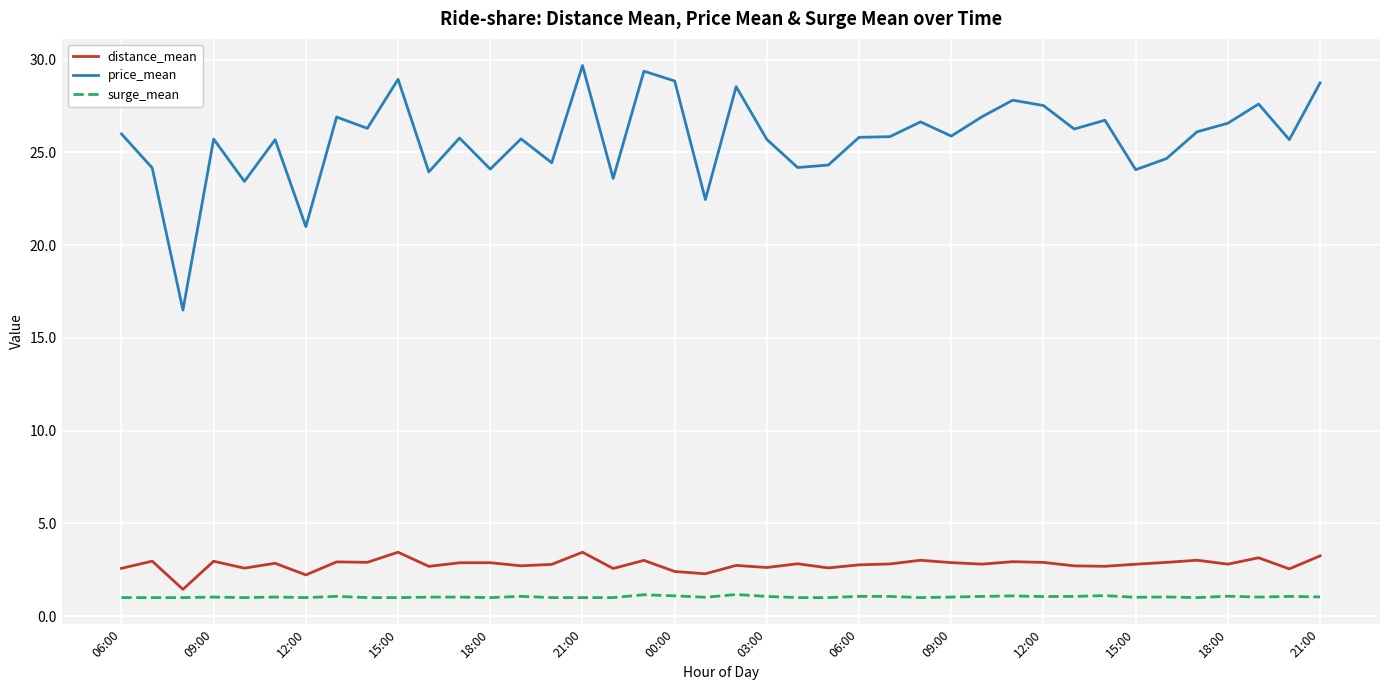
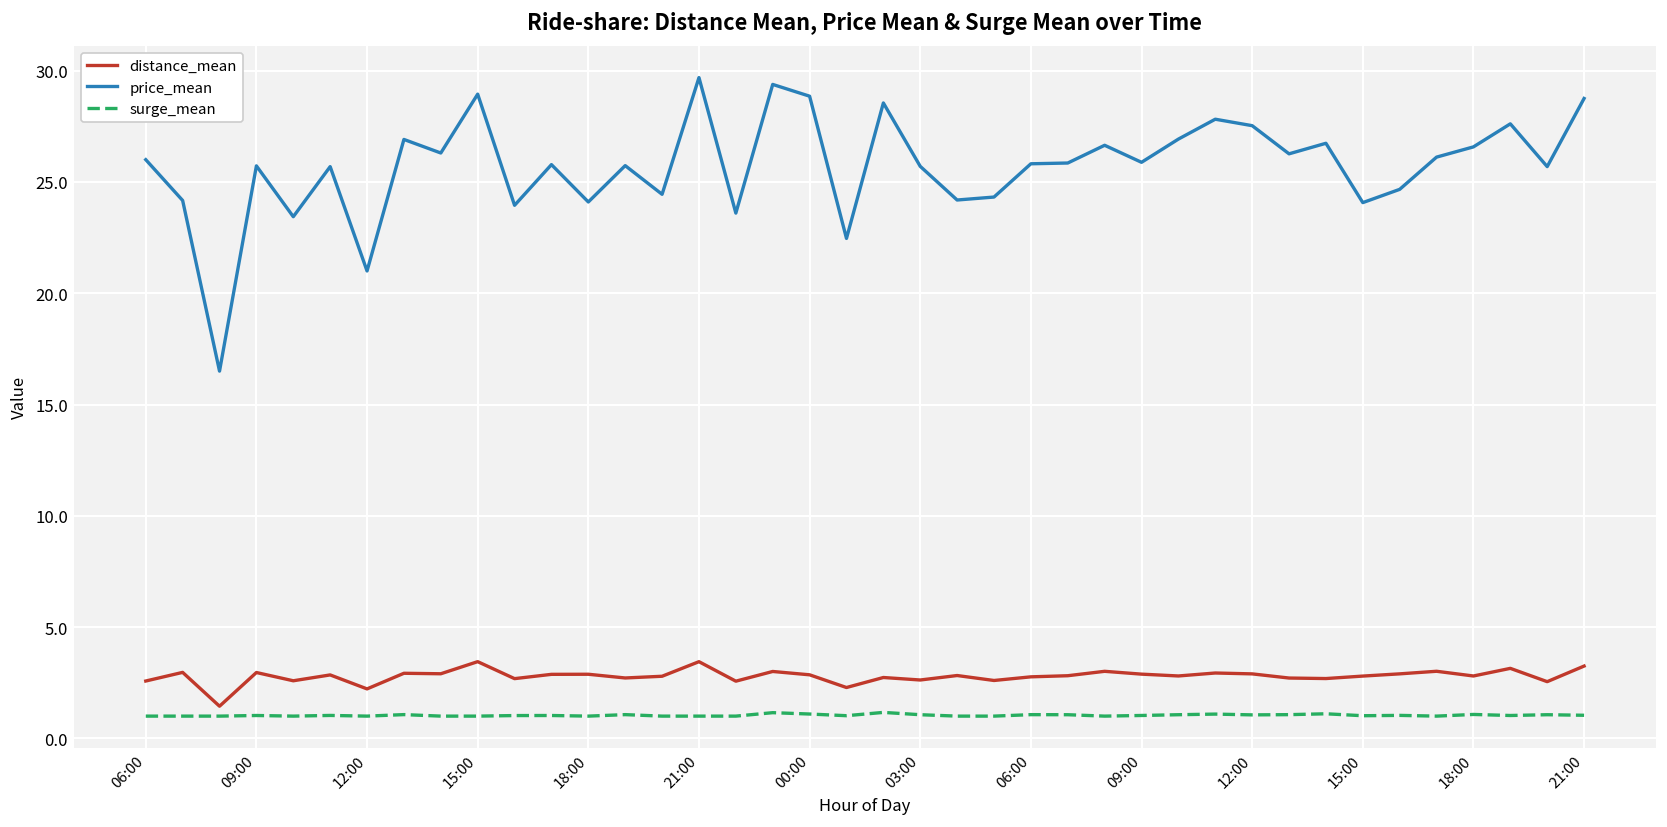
distance_mean, 00:00: 2.4 -> 2.9
